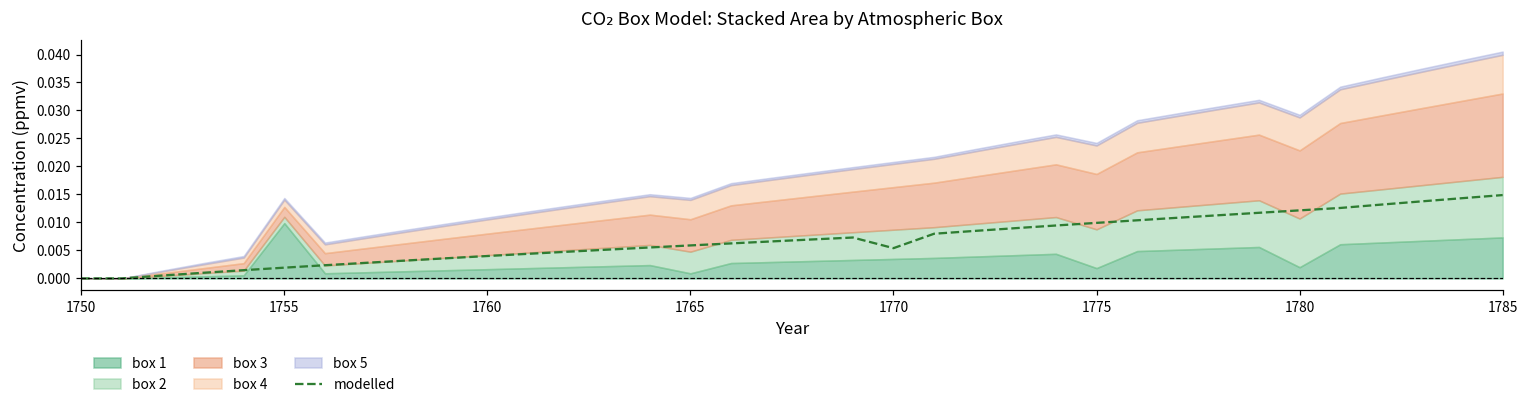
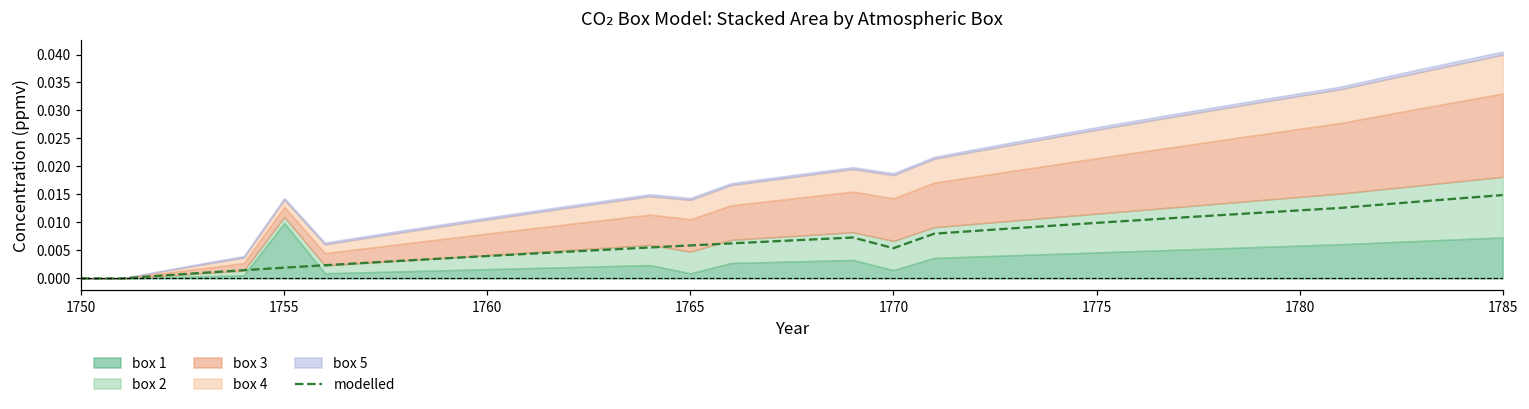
box 1, 1770: 0.003 -> 0.001
box 1, 1775: 0.002 -> 0.005
box 1, 1780: 0.002 -> 0.006
